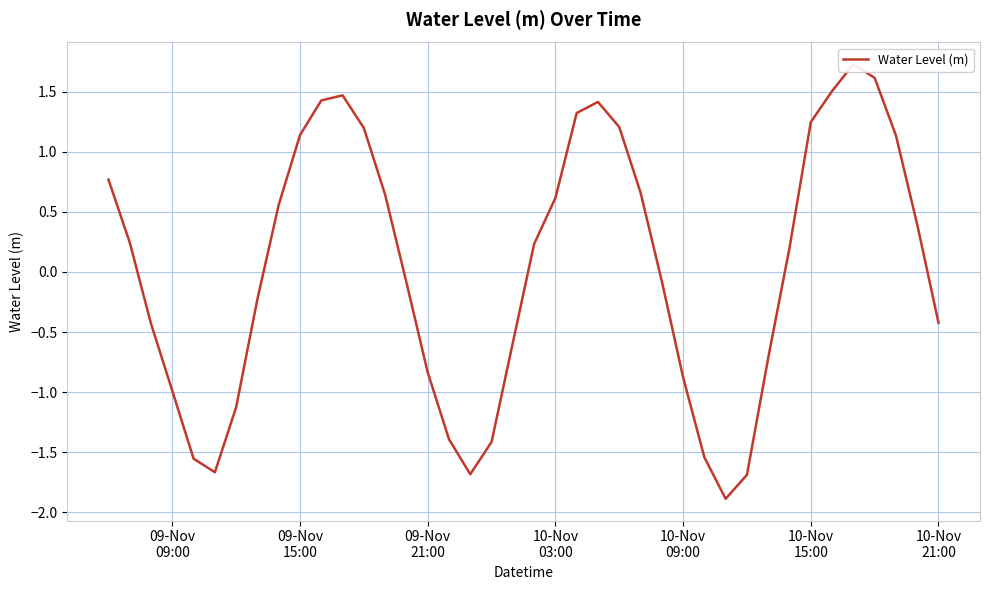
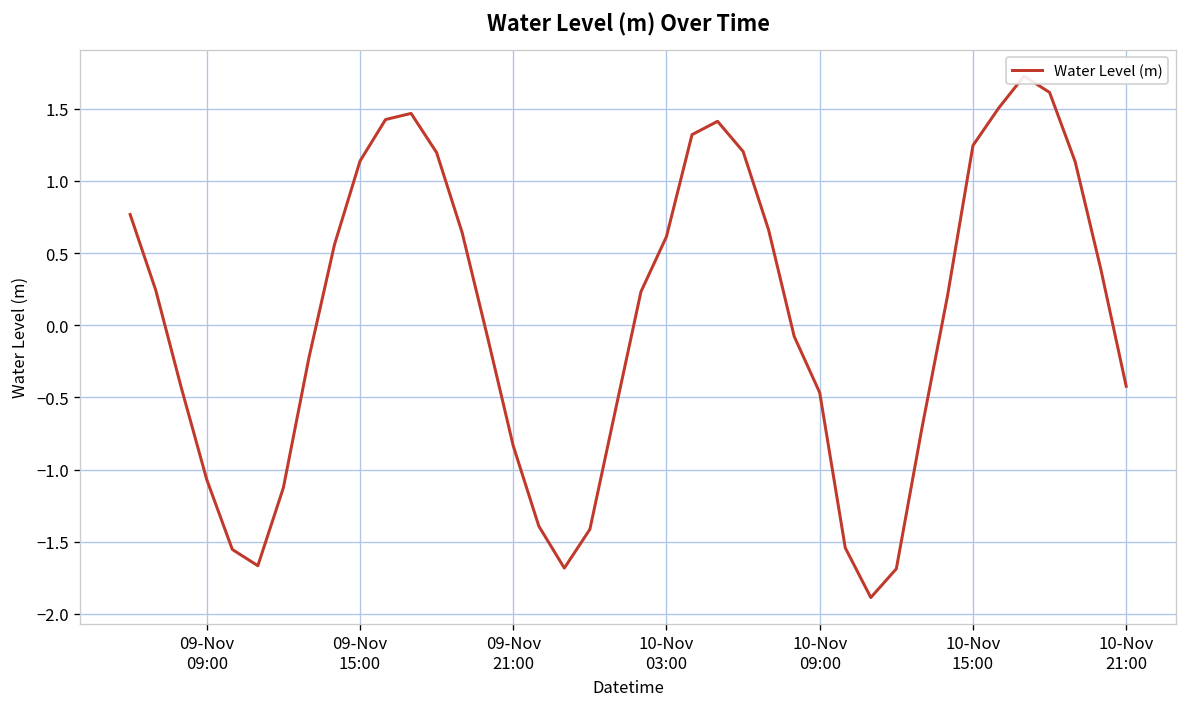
09-Nov 09:00: -0.99 -> -1.07
10-Nov 09:00: -0.88 -> -0.47
